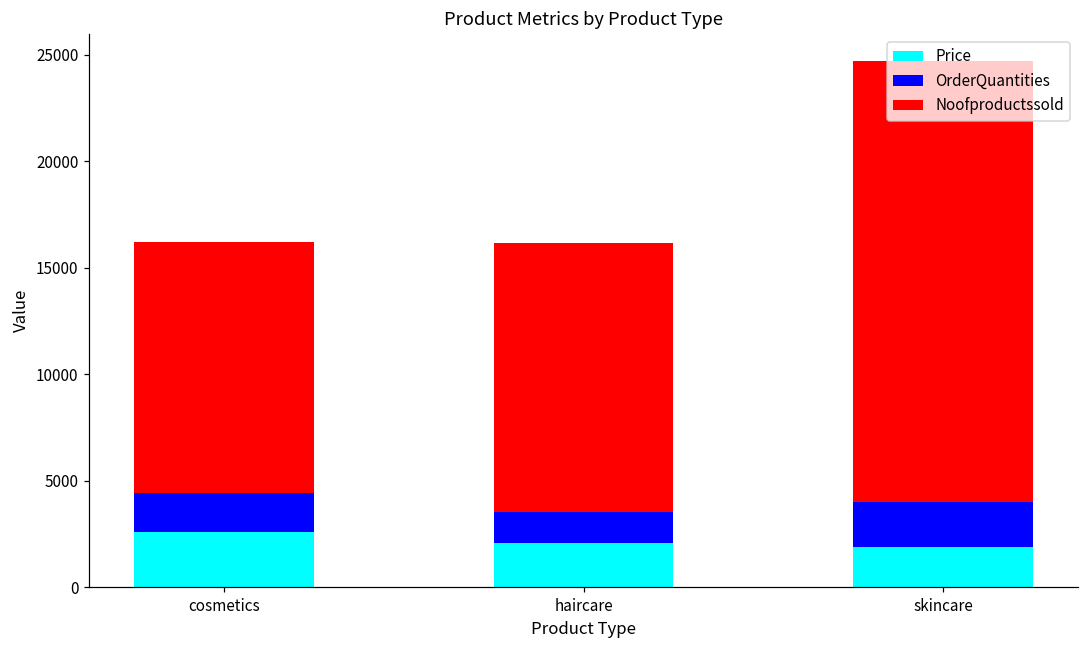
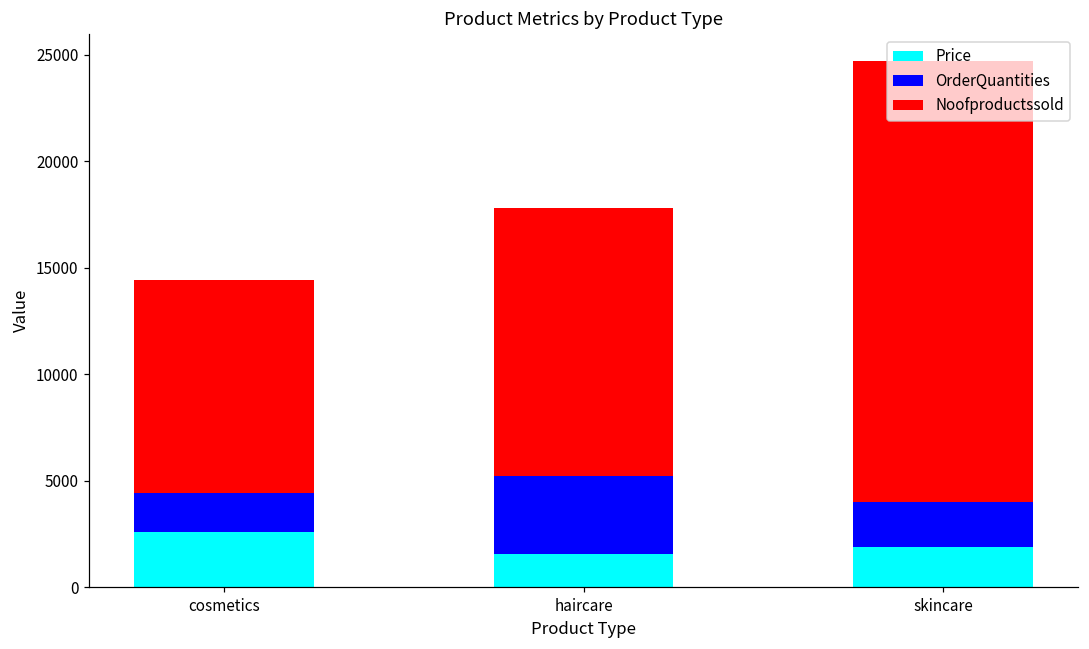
Noofproductssold, cosmetics: 11800 -> 10000
Price, haircare: 2100 -> 1600
OrderQuantities, haircare: 1500 -> 3600
